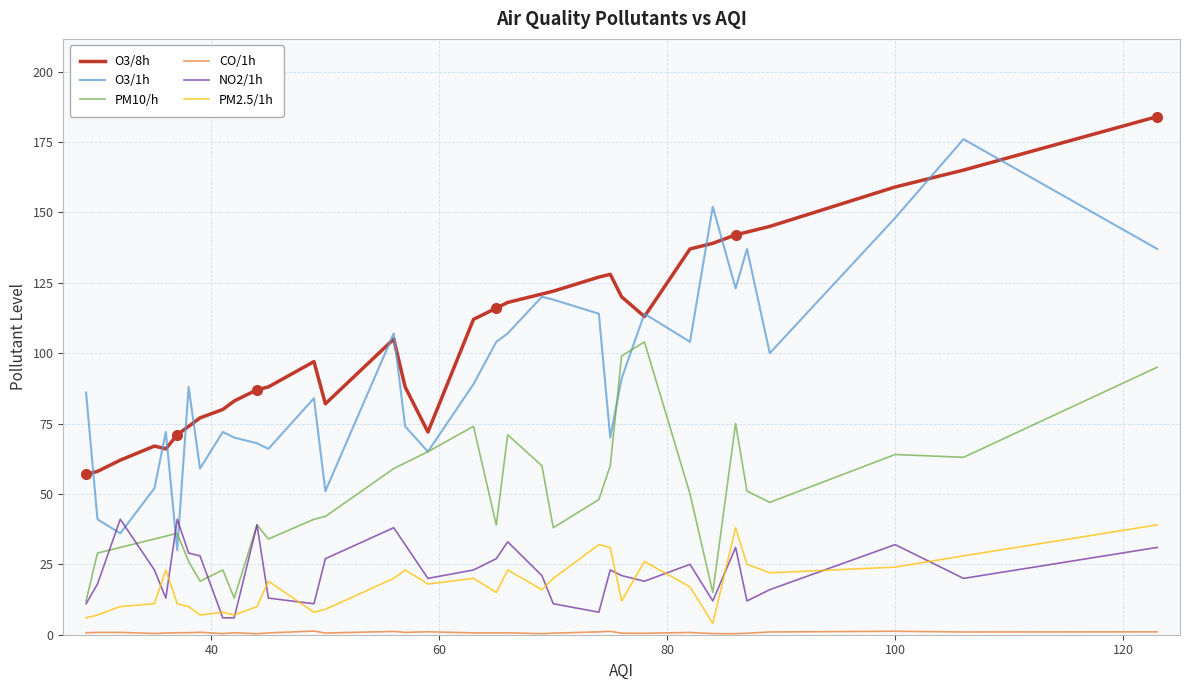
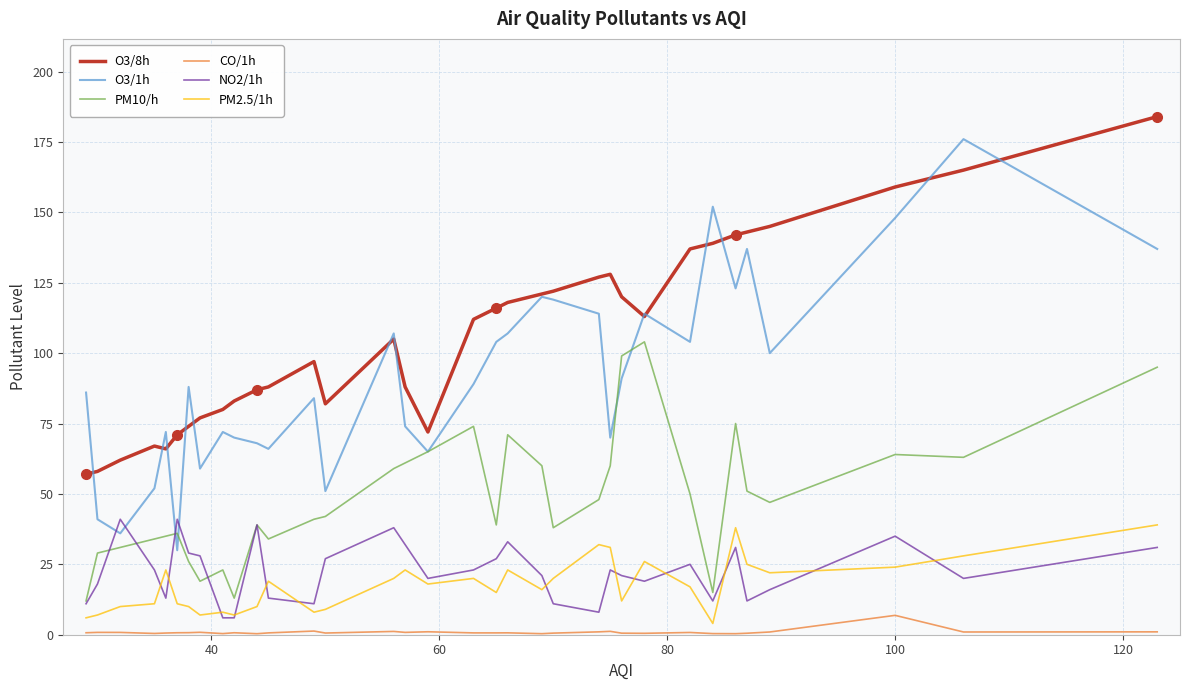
CO/1h, 100: 1 -> 7
NO2/1h, 100: 32 -> 35
